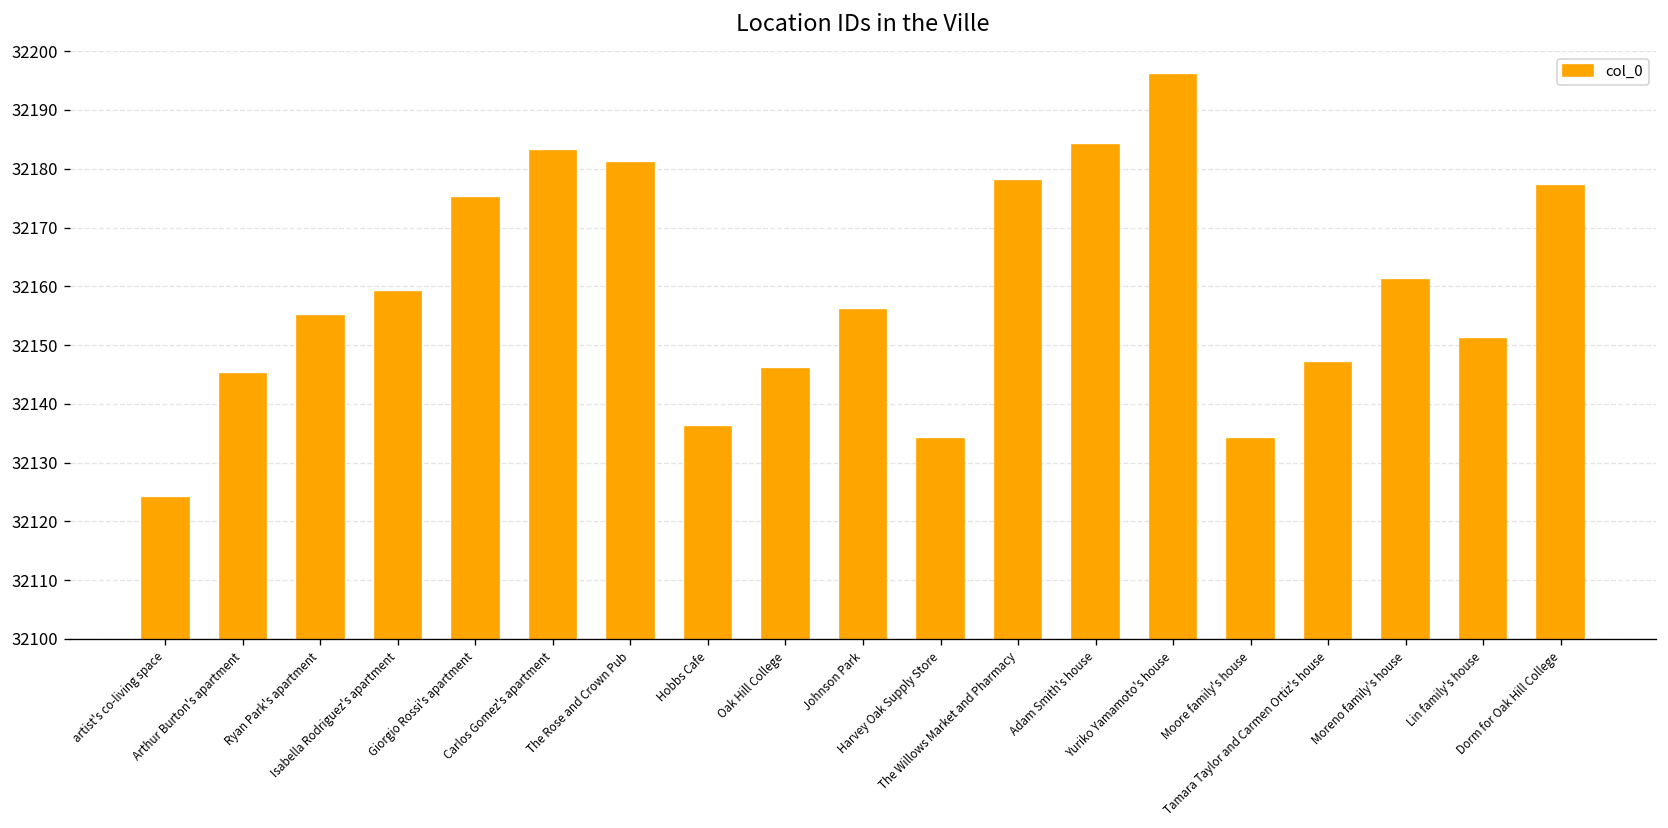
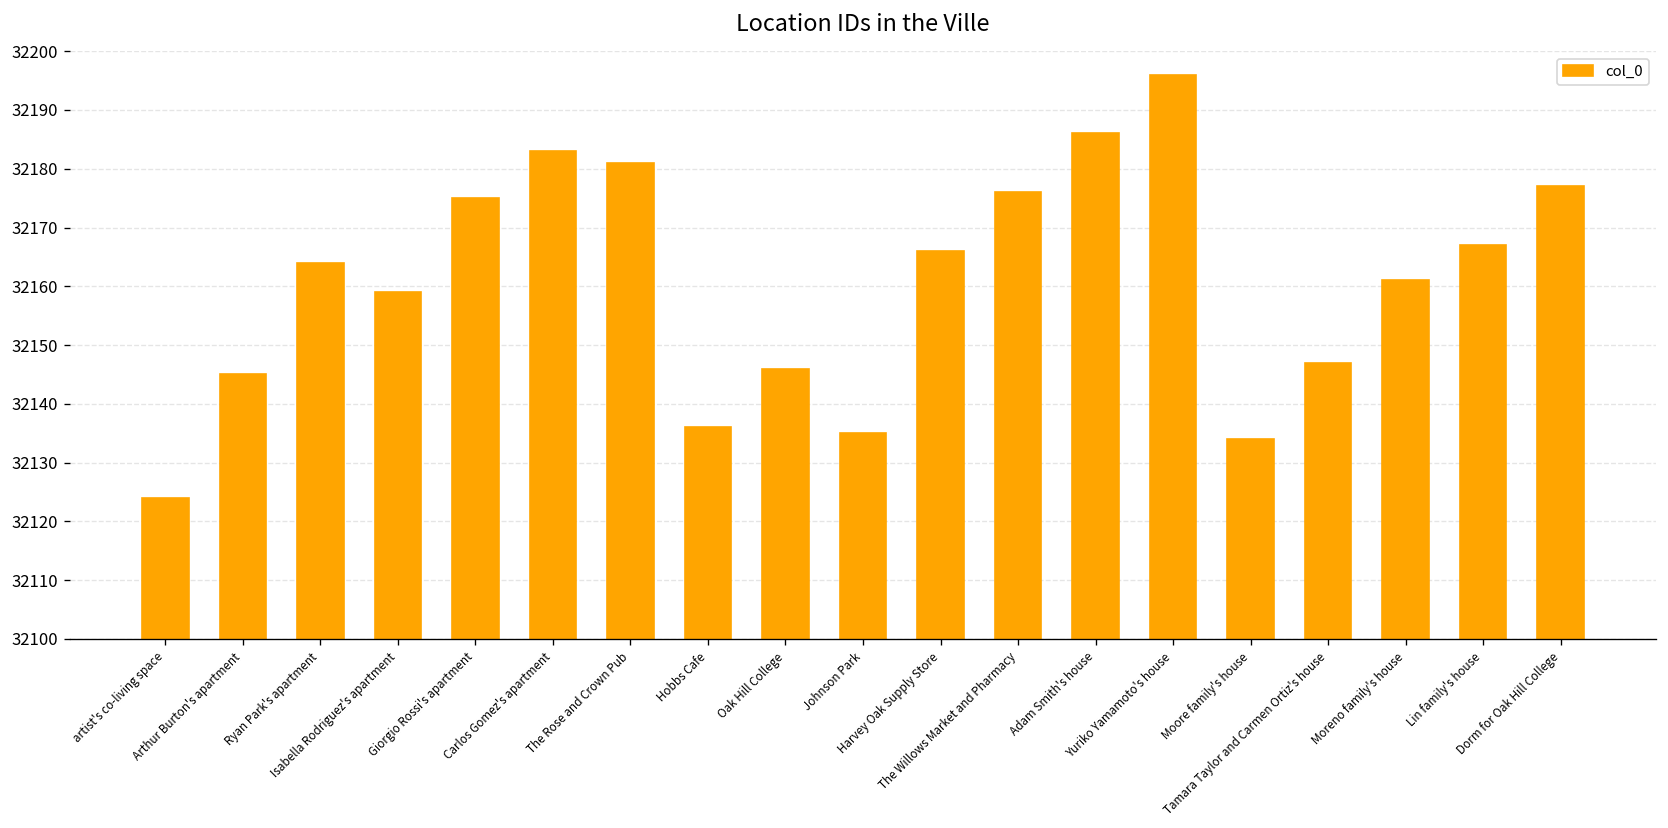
Ryan Park's apartment: 32155 -> 32164
Johnson Park: 32156 -> 32135
Harvey Oak Supply Store: 32134 -> 32166
The Willows Market and Pharmacy: 32178 -> 32176
Adam Smith's house: 32184 -> 32186
Lin family's house: 32151 -> 32167
